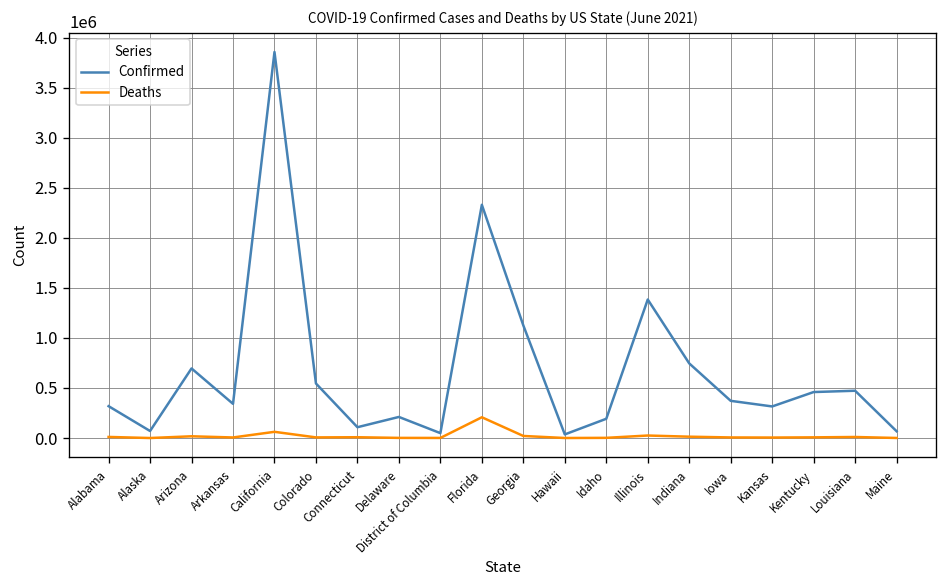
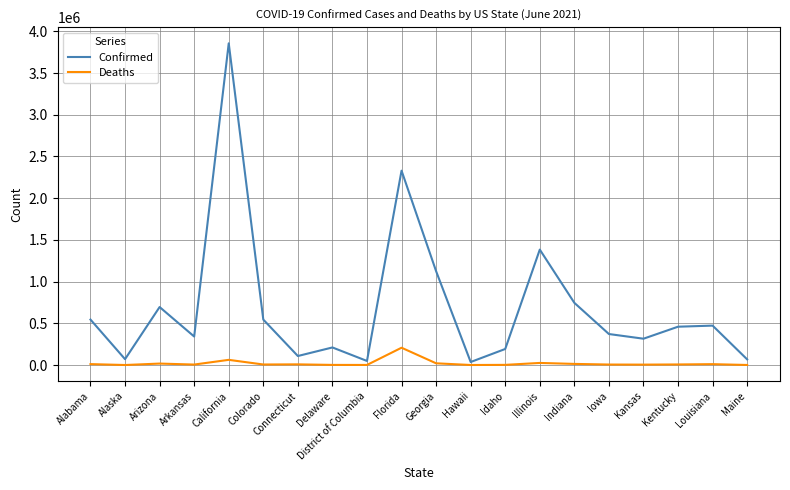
Confirmed, Alabama: 300000 -> 500000
